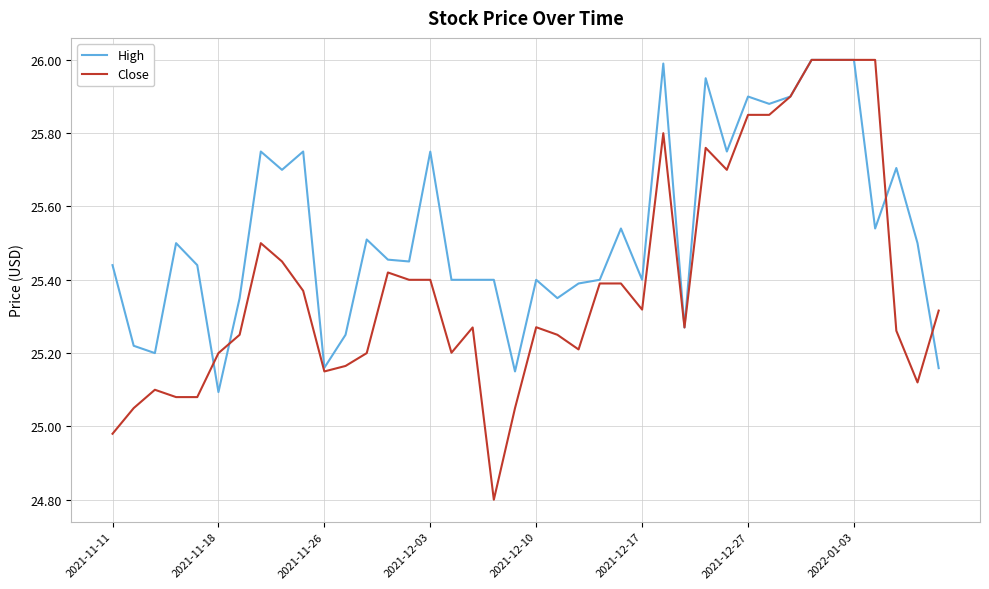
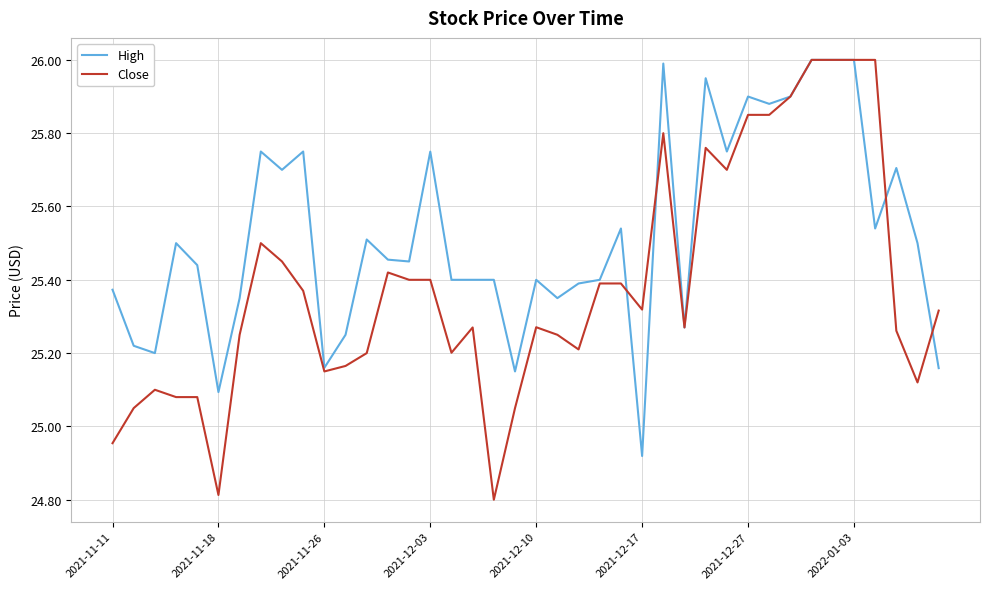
High, 2021-11-11: 25.44 -> 25.37
Close, 2021-11-11: 24.98 -> 24.95
Close, 2021-11-18: 25.20 -> 24.81
High, 2021-12-17: 25.40 -> 24.92
